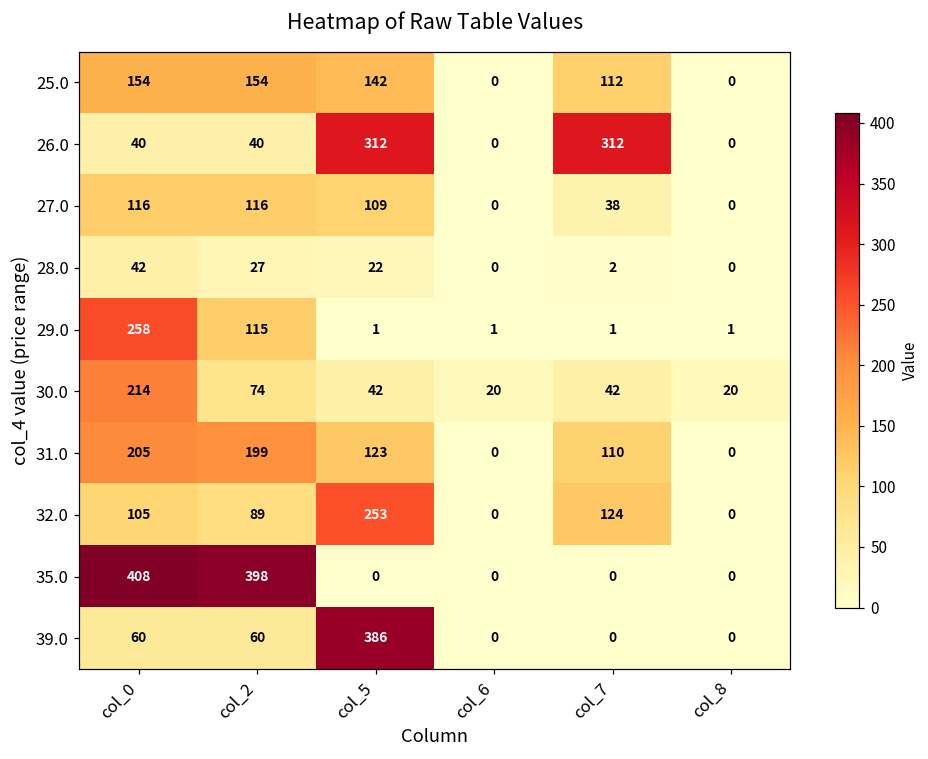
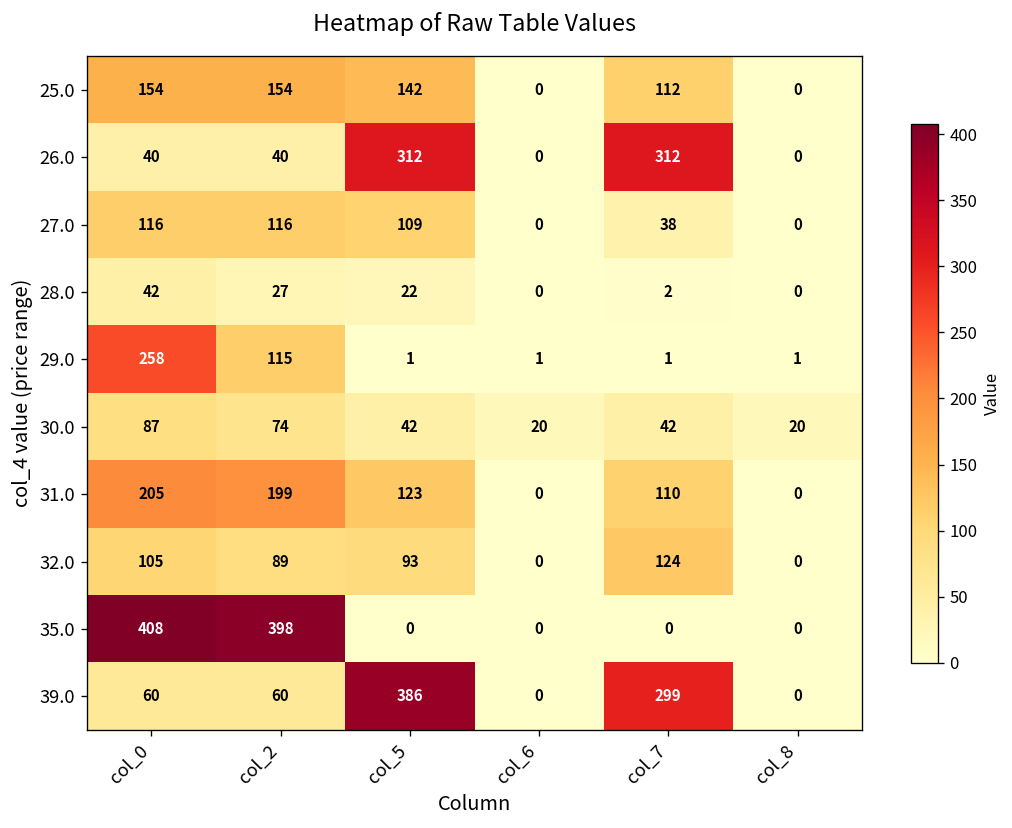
30.0, col_0: 214 -> 87
32.0, col_5: 253 -> 93
39.0, col_7: 0 -> 299
